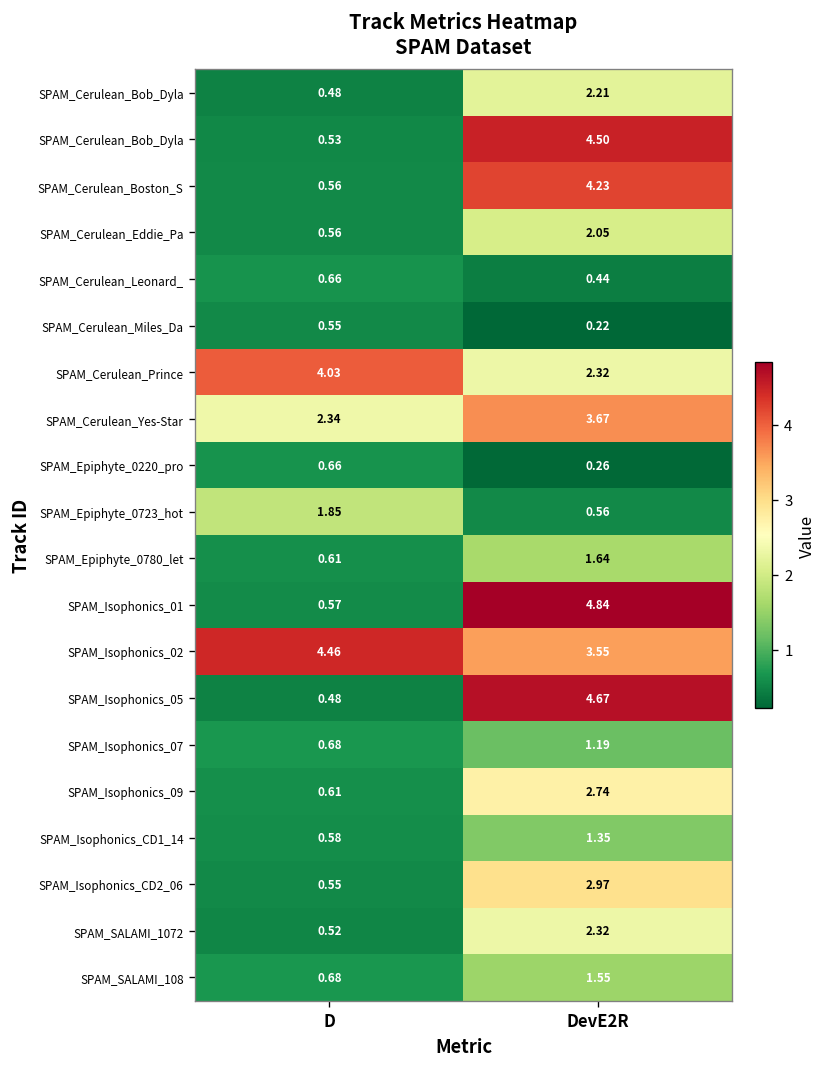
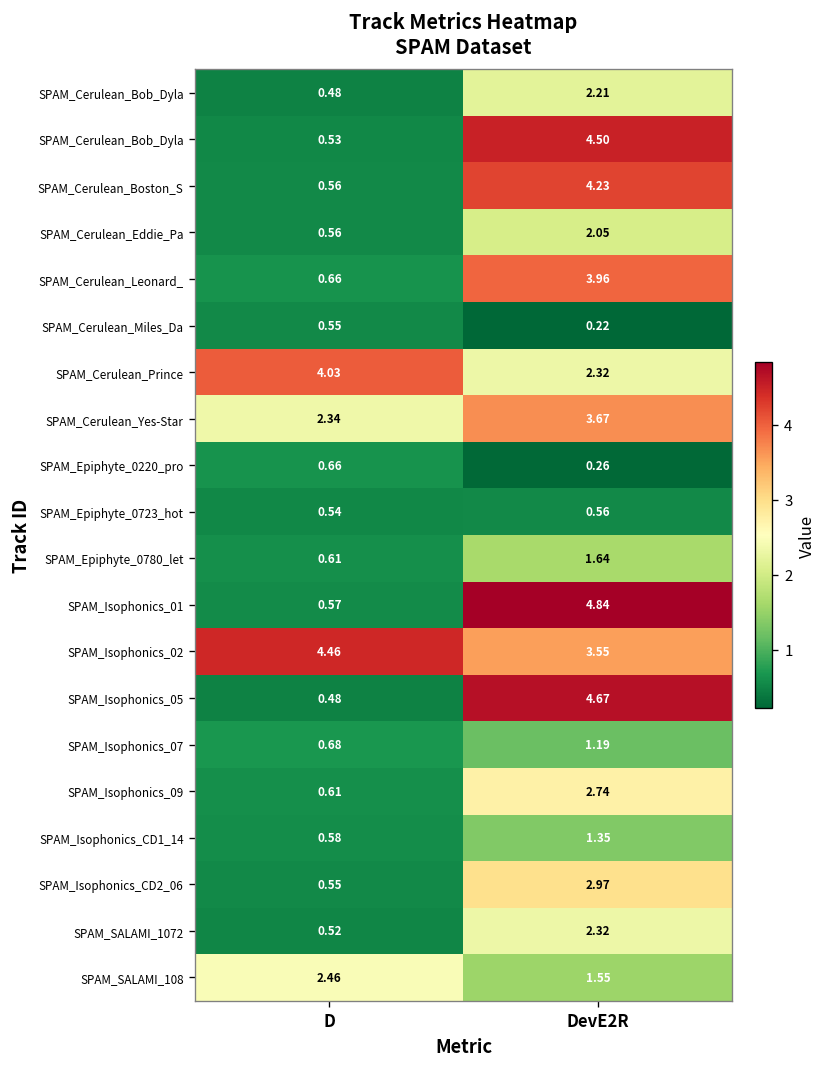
SPAM_Cerulean_Leonard_, DevE2R: 0.44 -> 3.96
SPAM_Epiphyte_0723_hot, D: 1.85 -> 0.54
SPAM_SALAMI_108, D: 0.68 -> 2.46
